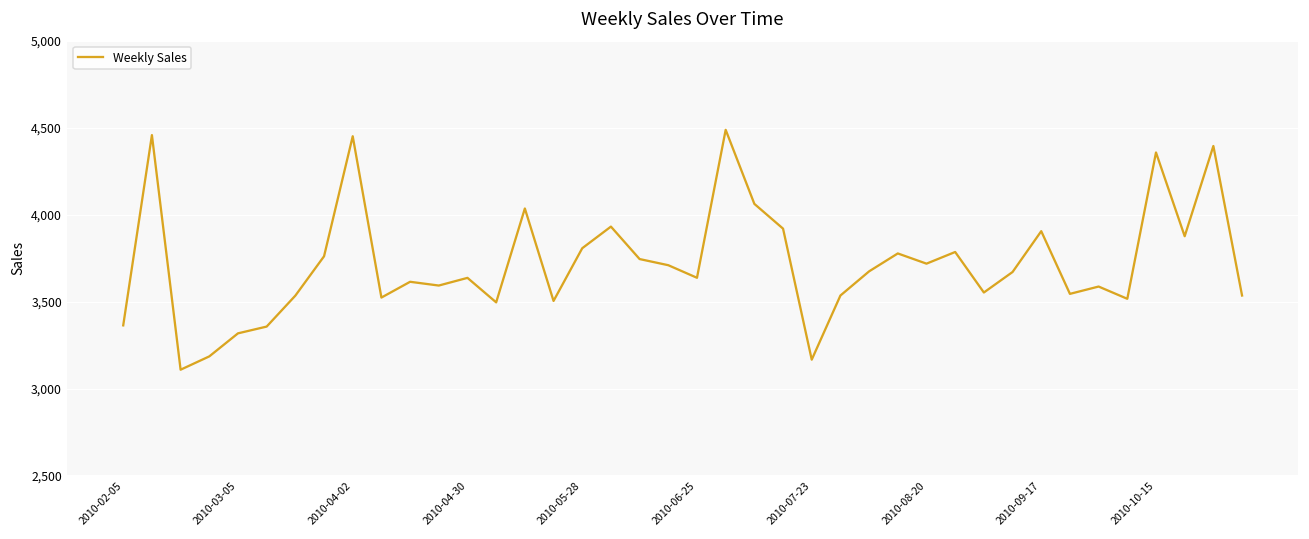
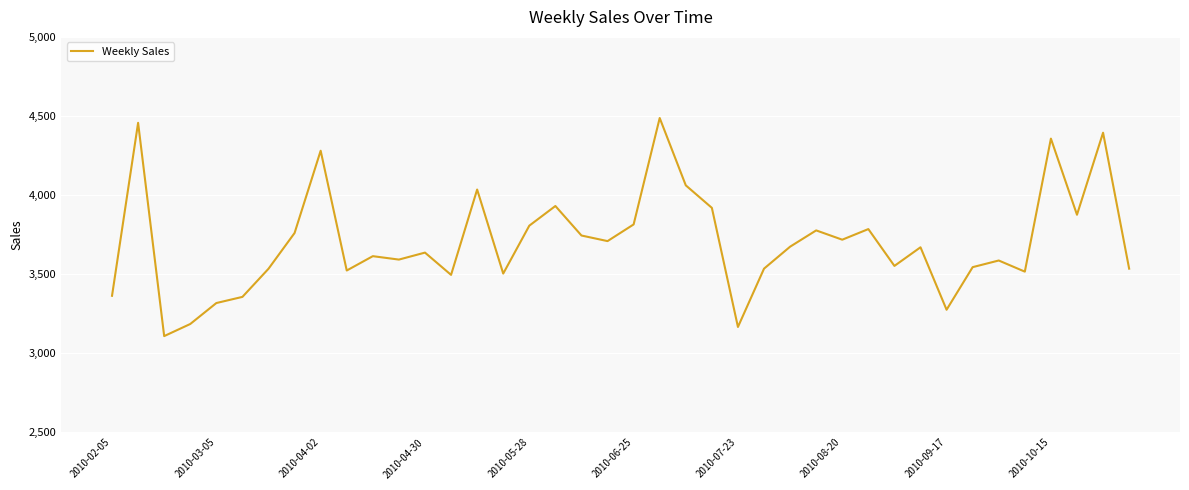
2010-04-02: 4,450 -> 4,280
2010-06-25: 3,640 -> 3,810
2010-09-17: 3,900 -> 3,270
